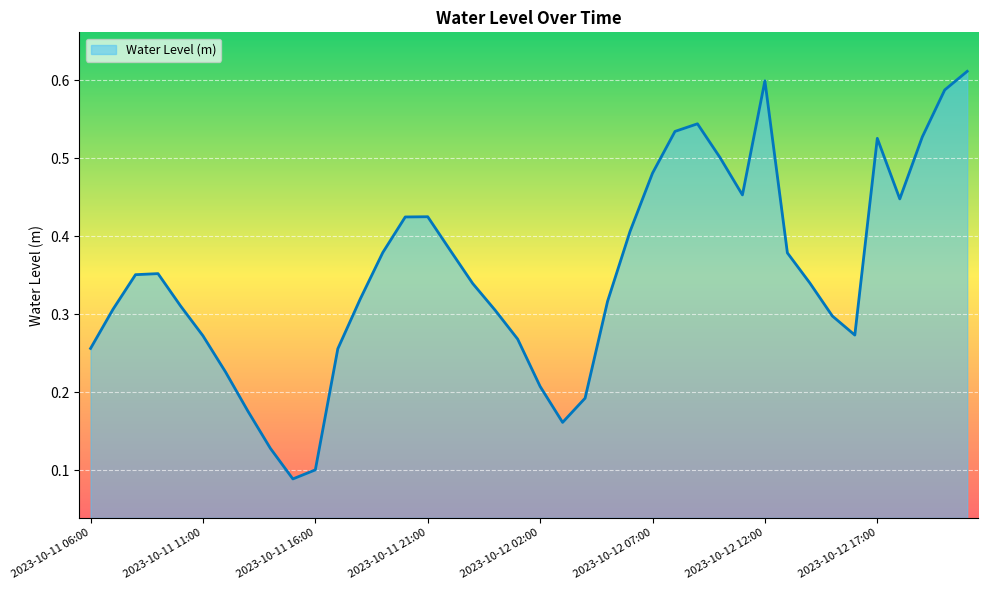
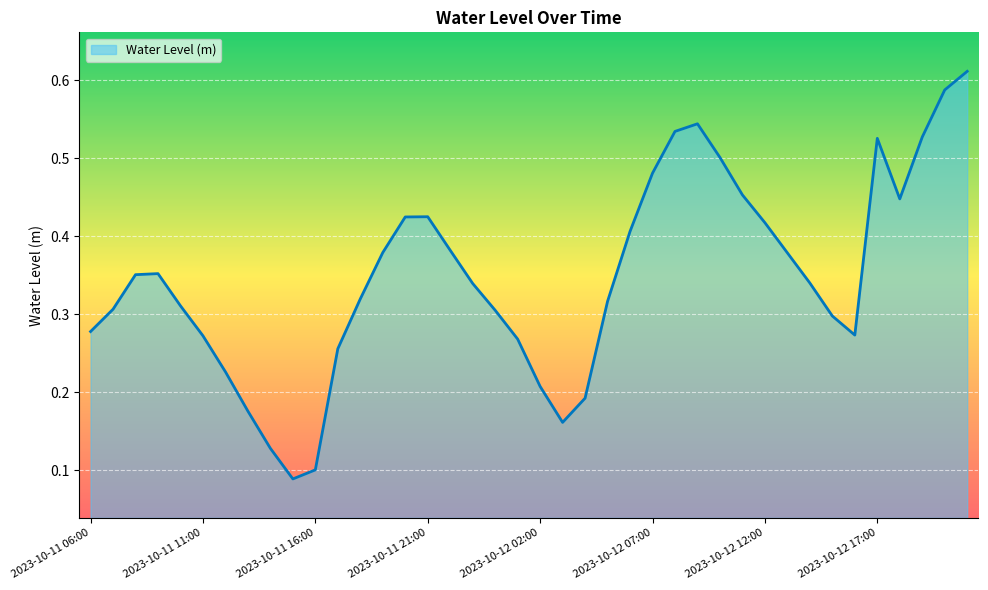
2023-10-11 06:00: 0.26 -> 0.28
2023-10-12 12:00: 0.60 -> 0.42
